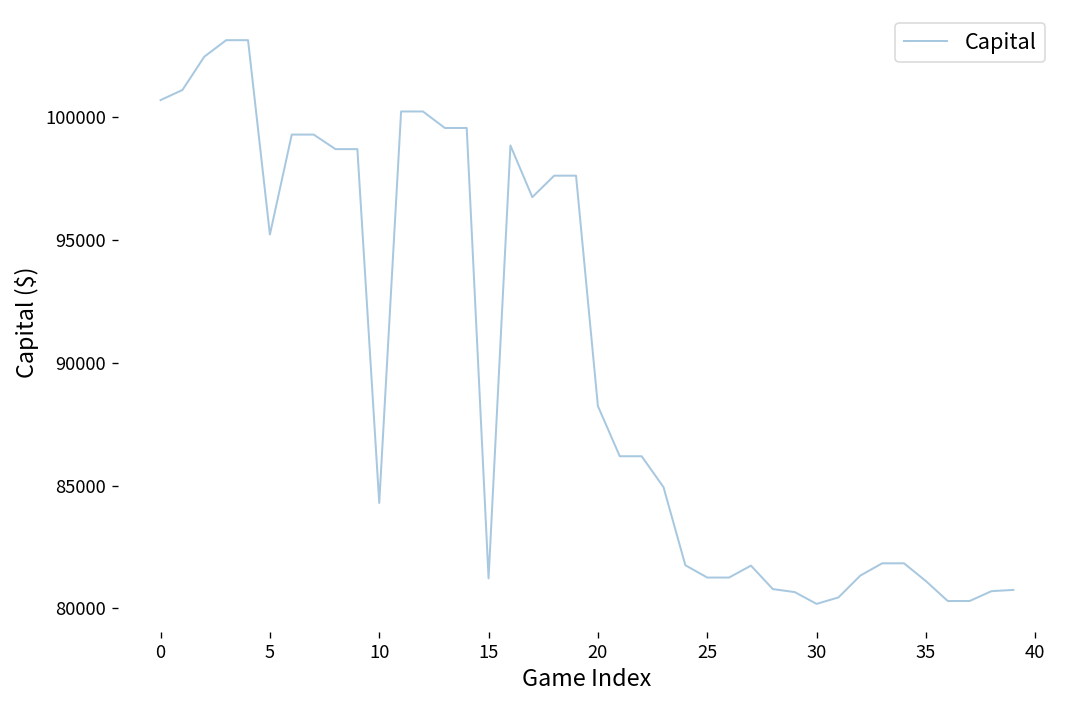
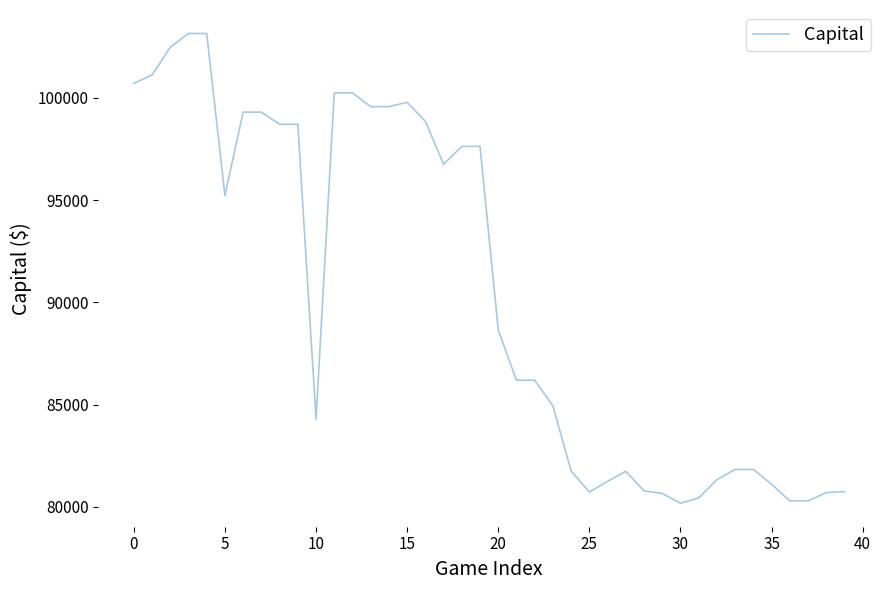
15: 81200 -> 99800
20: 88200 -> 88600
25: 81300 -> 80700
